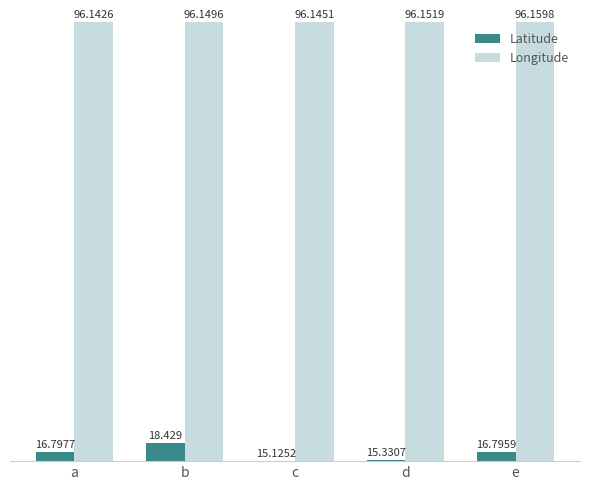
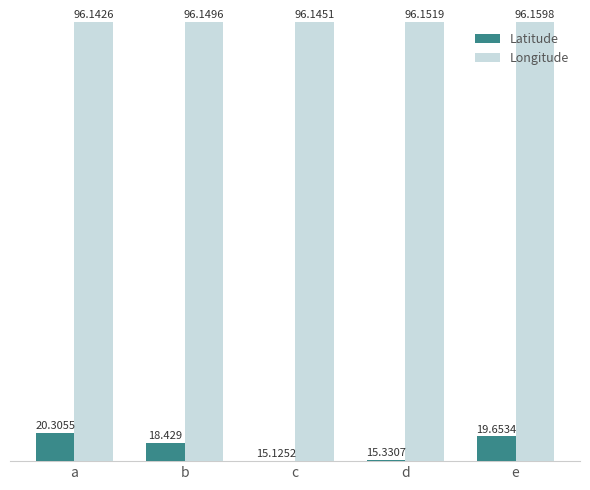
Latitude, a: 16.7977 -> 20.3055
Latitude, e: 16.7959 -> 19.6534
